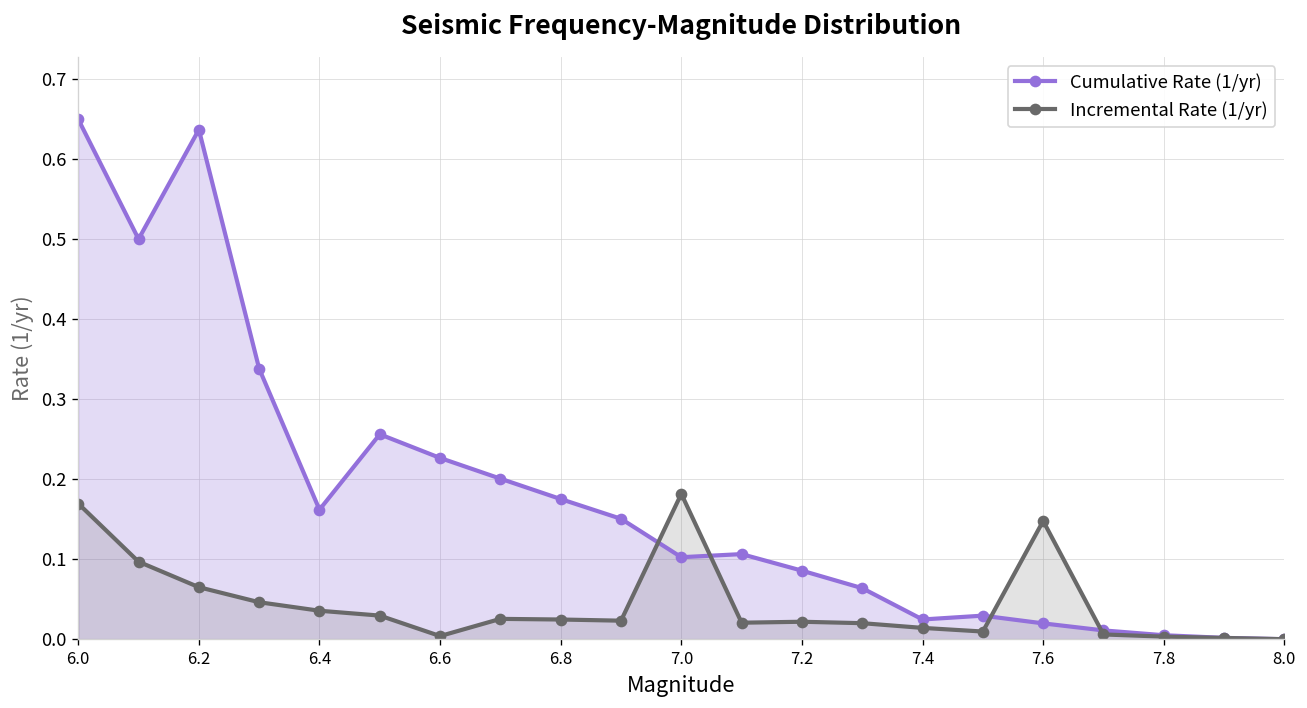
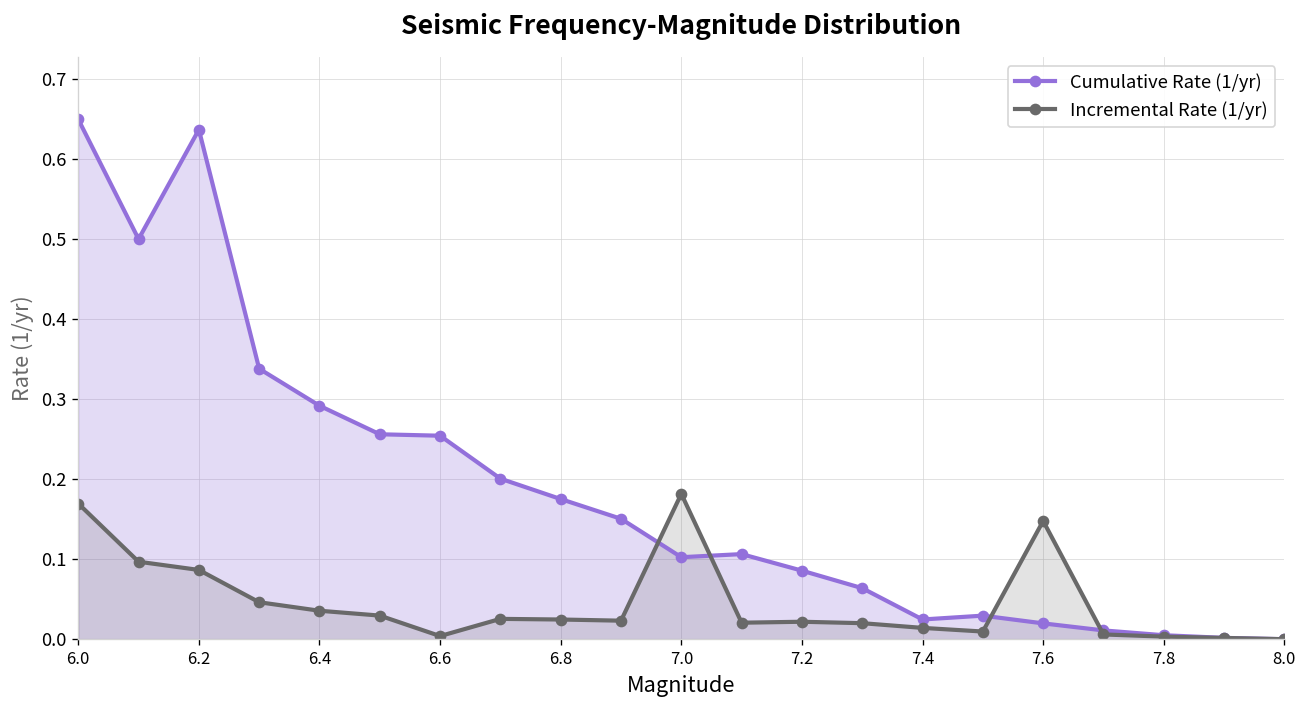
Incremental Rate (1/yr), 6.2: 0.07 -> 0.09
Cumulative Rate (1/yr), 6.4: 0.16 -> 0.29
Cumulative Rate (1/yr), 6.6: 0.23 -> 0.25
